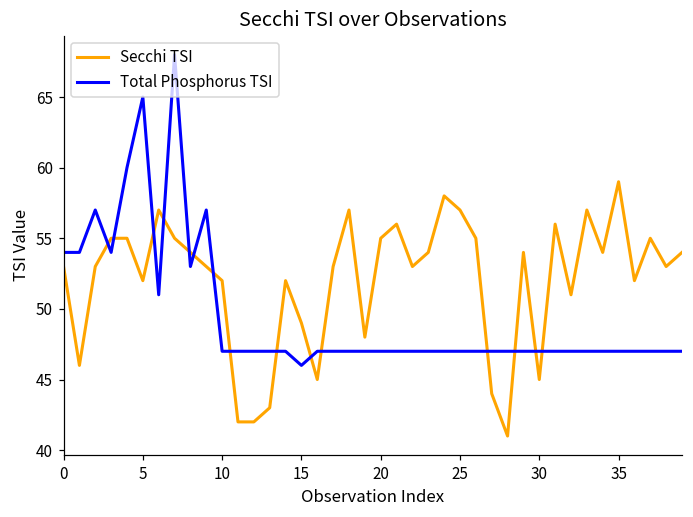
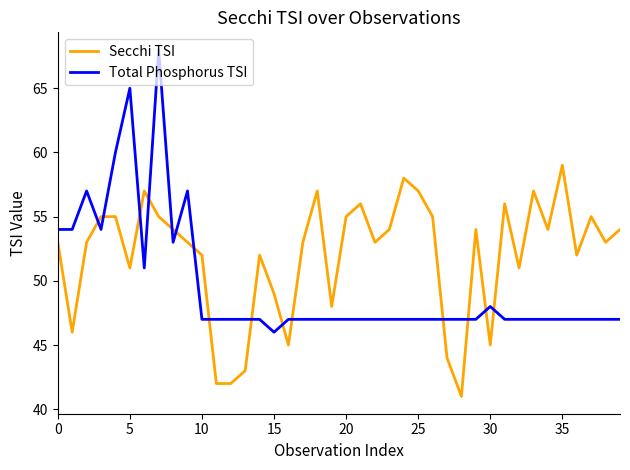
Secchi TSI, 5: 52 -> 51
Total Phosphorus TSI, 30: 47 -> 48
